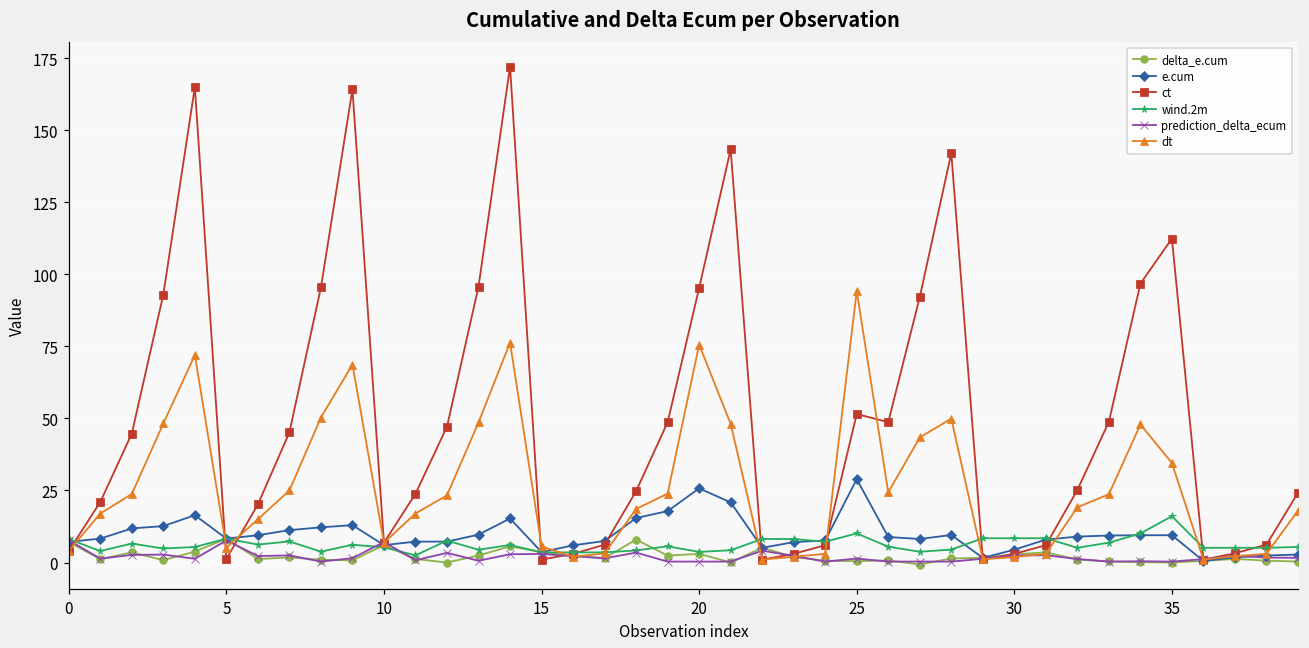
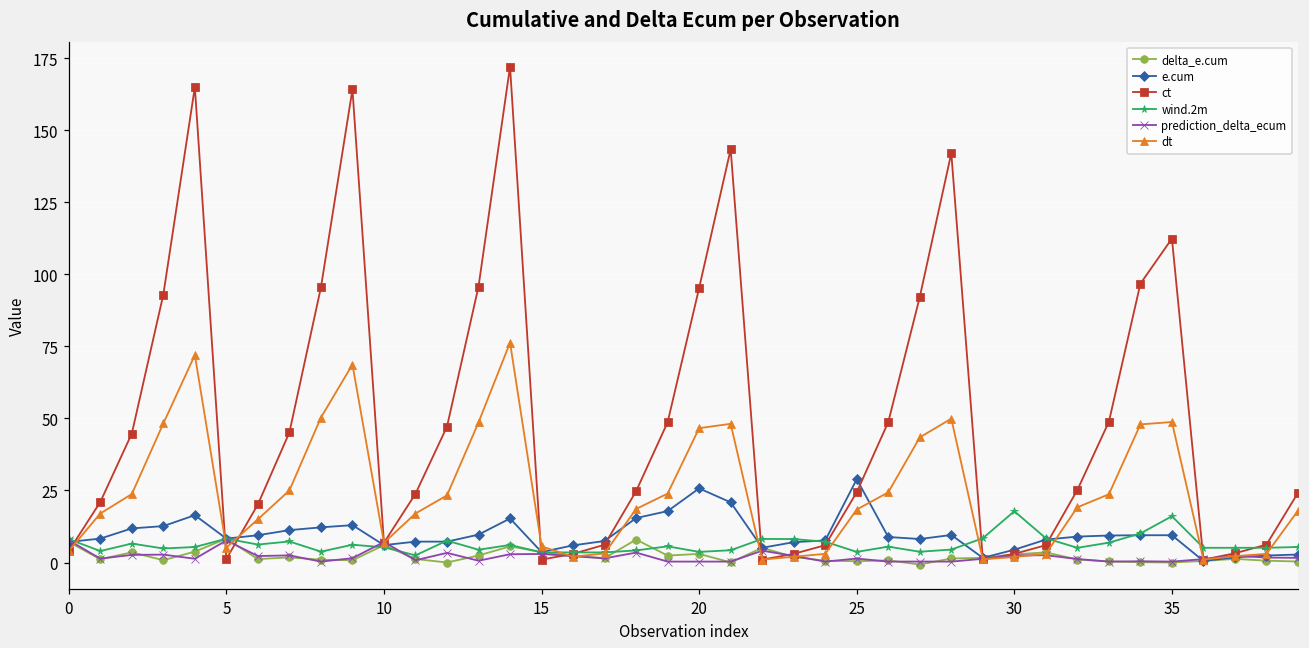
dt, 20: 76 -> 47
ct, 25: 52 -> 24
wind.2m, 25: 10 -> 4
dt, 25: 94 -> 18
wind.2m, 30: 8 -> 18
dt, 35: 35 -> 49
